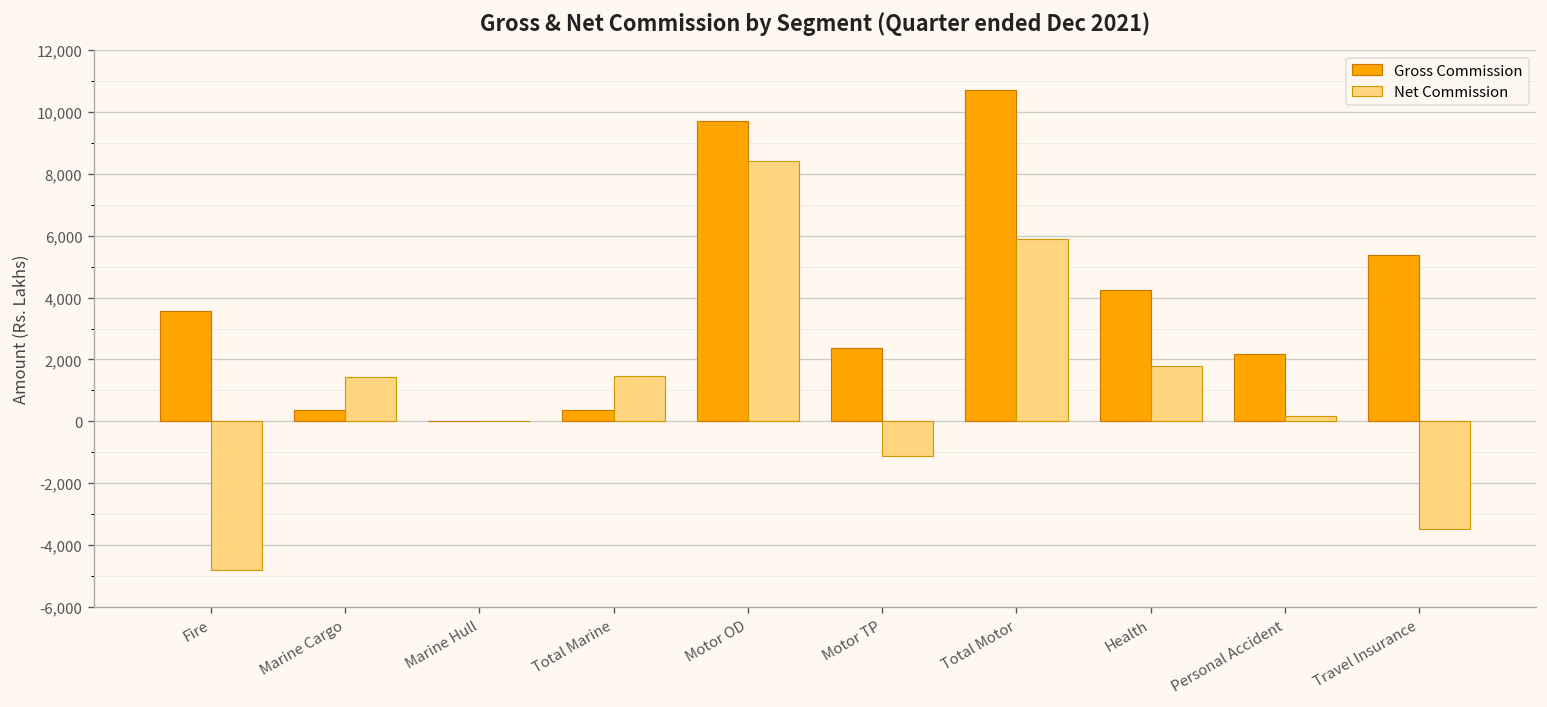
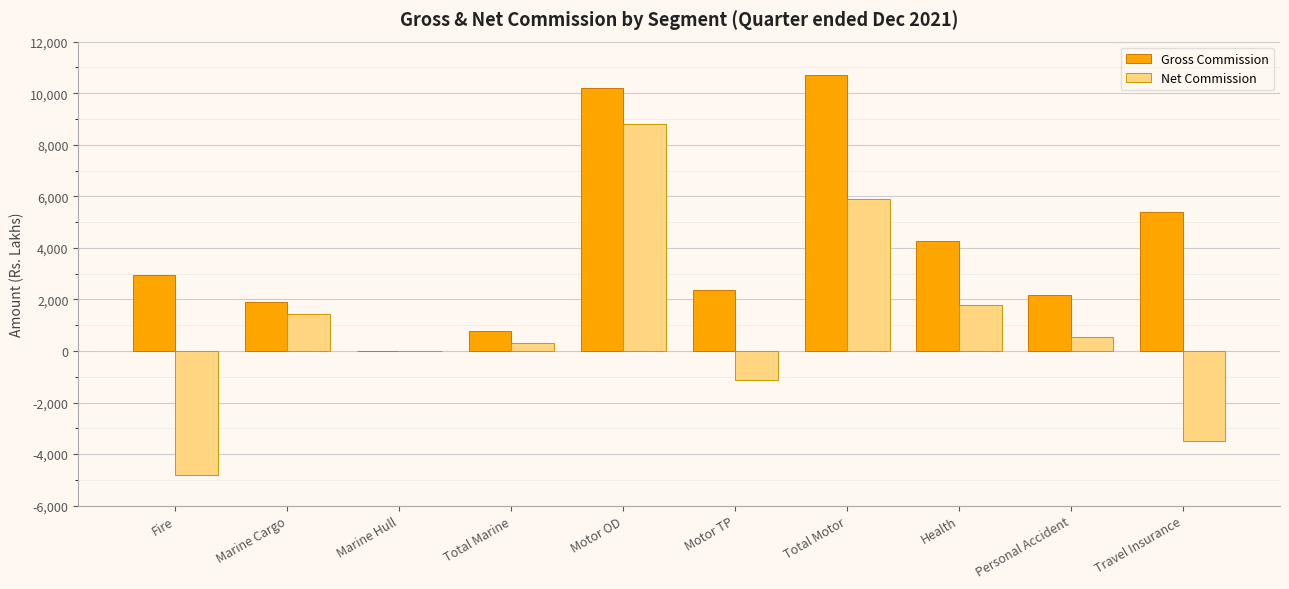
Gross Commission, Fire: 3,600 -> 3,000
Gross Commission, Marine Cargo: 400 -> 1,900
Gross Commission, Total Marine: 400 -> 800
Net Commission, Total Marine: 1,500 -> 300
Gross Commission, Motor OD: 9,700 -> 10,200
Net Commission, Motor OD: 8,400 -> 8,800
Net Commission, Personal Accident: 200 -> 500
